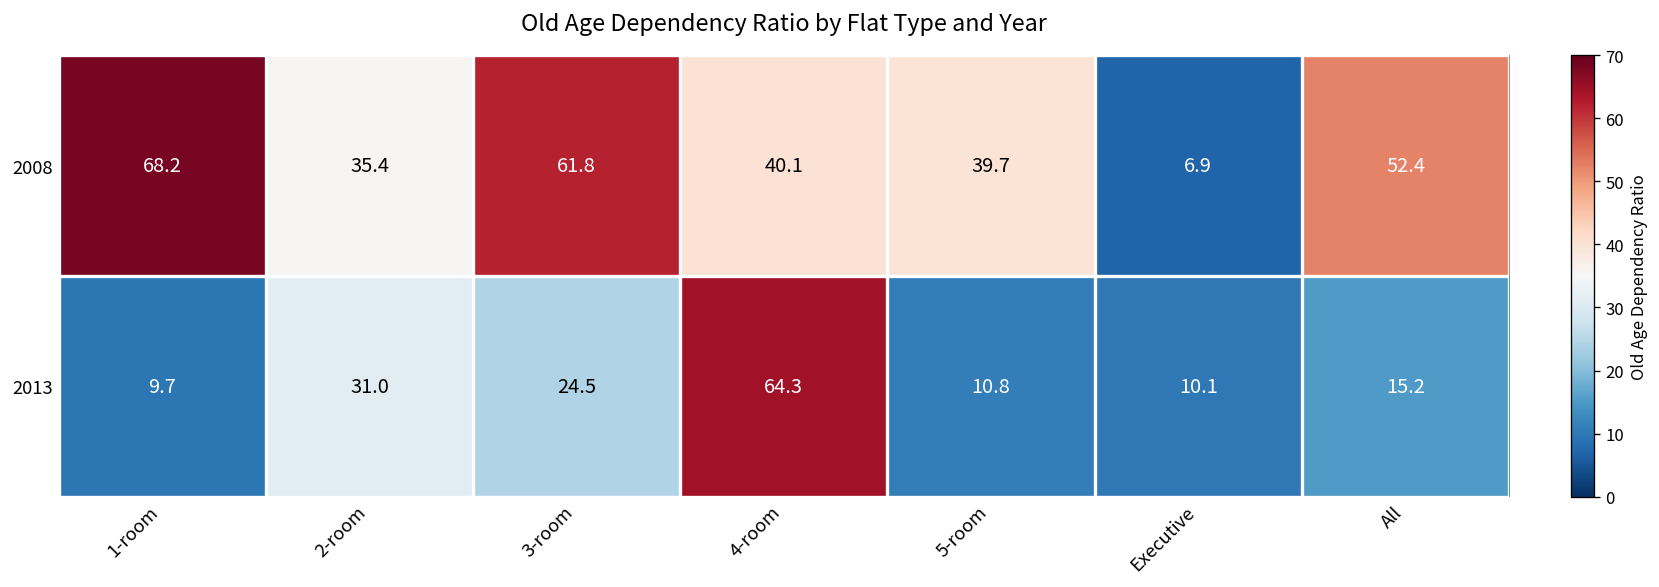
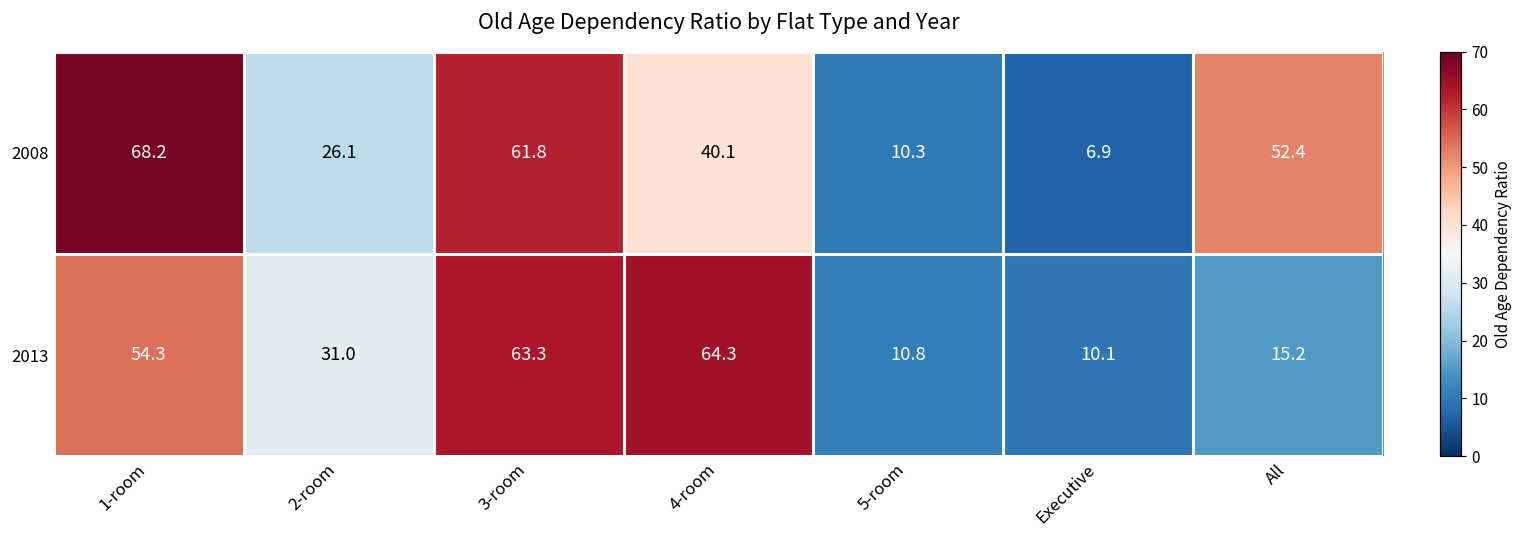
2008, 2-room: 35.4 -> 26.1
2008, 5-room: 39.7 -> 10.3
2013, 1-room: 9.7 -> 54.3
2013, 3-room: 24.5 -> 63.3
